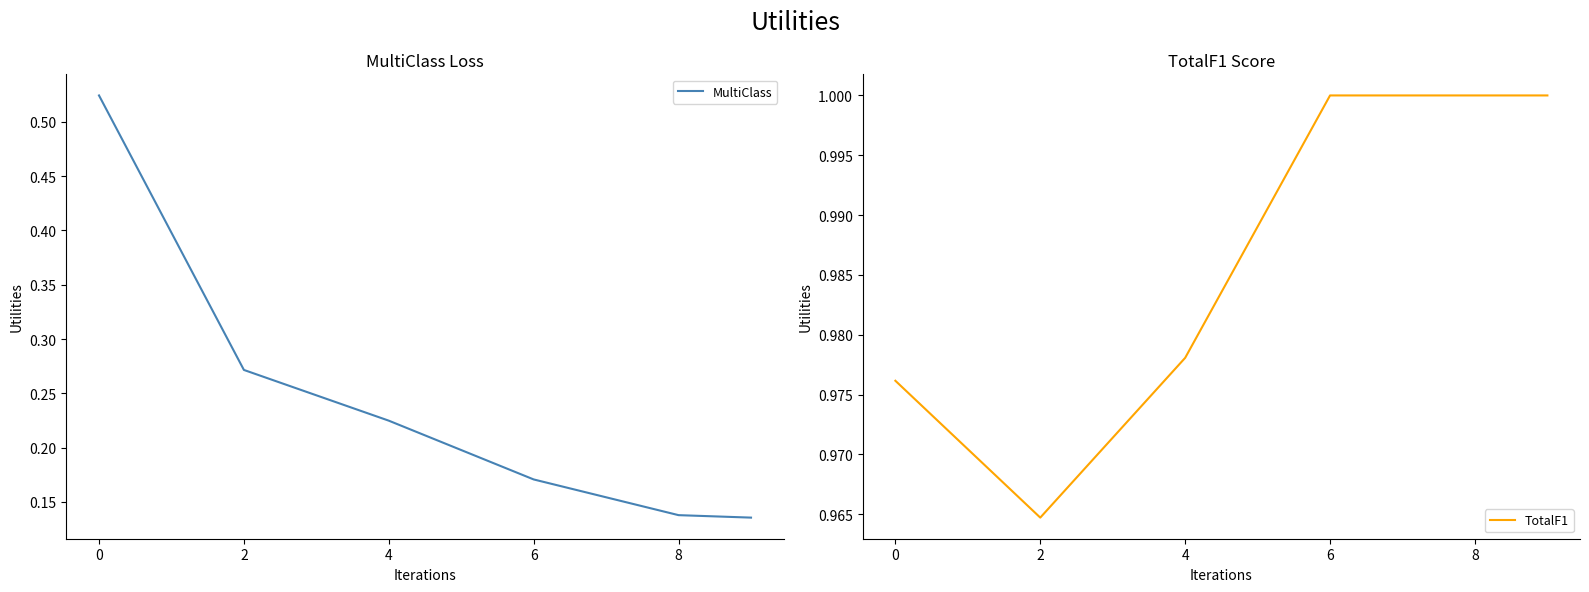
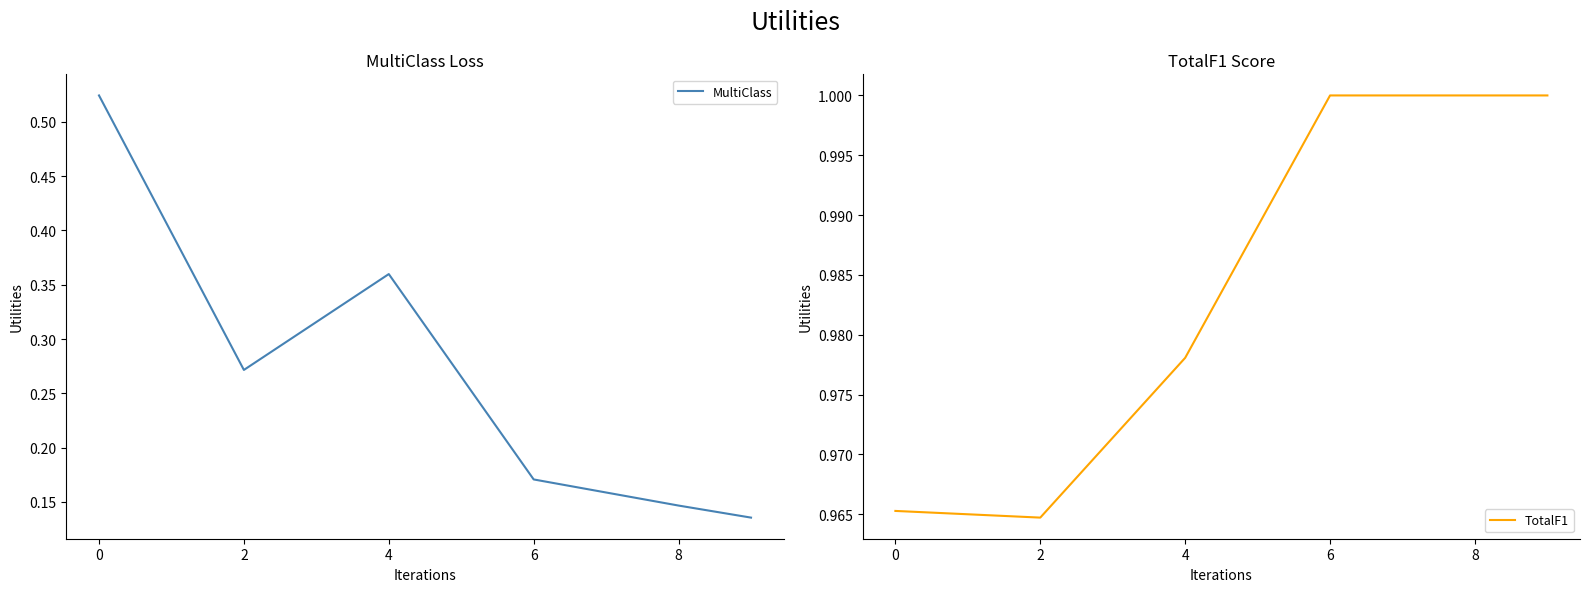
MultiClass Loss, 4: 0.225 -> 0.360
MultiClass Loss, 8: 0.138 -> 0.147
TotalF1 Score, 0: 0.9762 -> 0.9653
